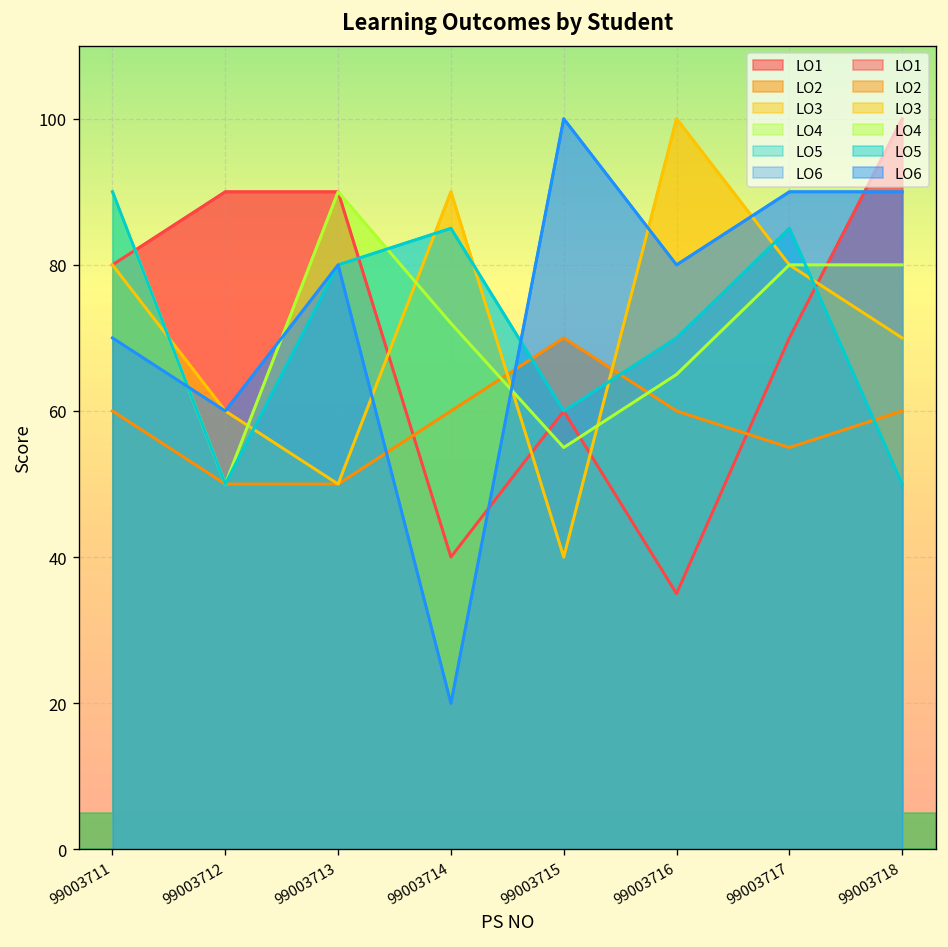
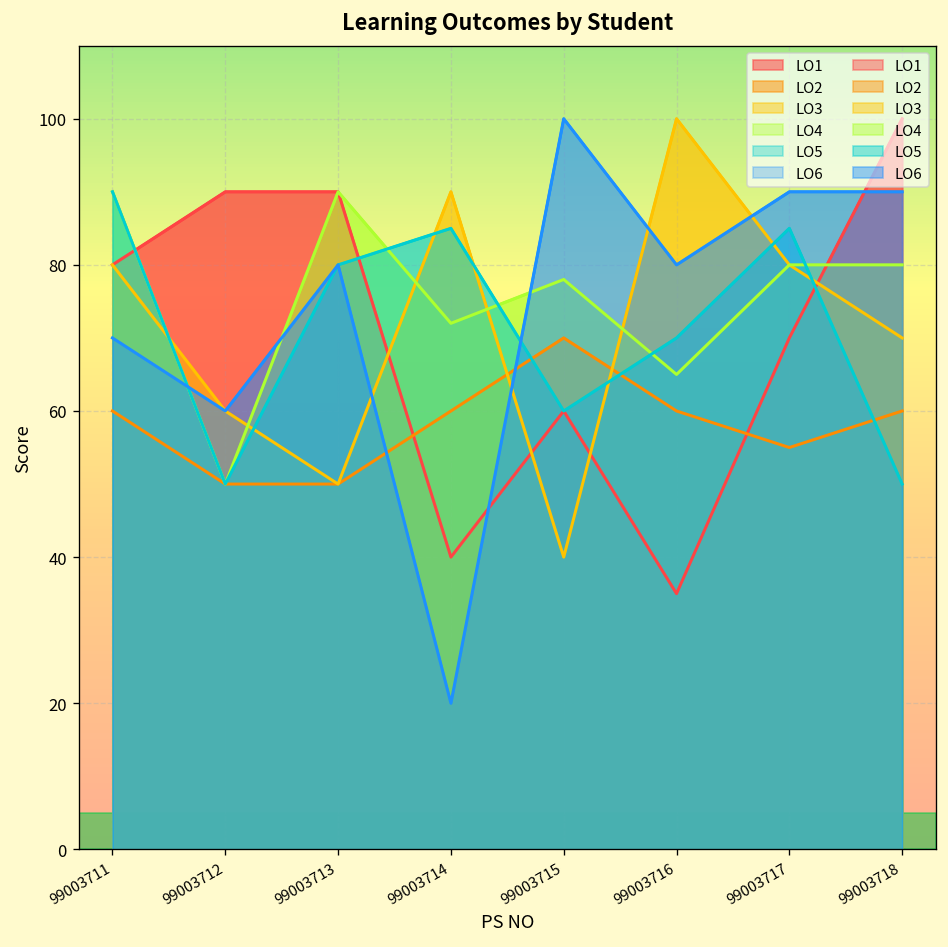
LO4, 99003715: 55 -> 78
